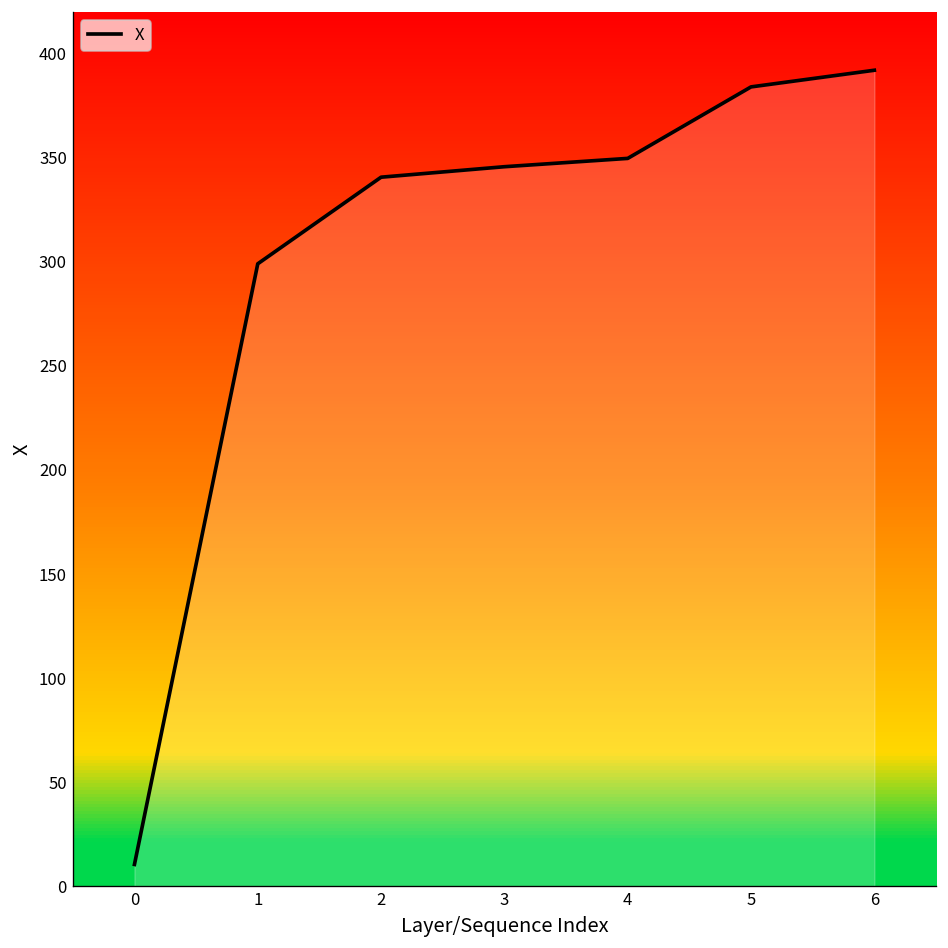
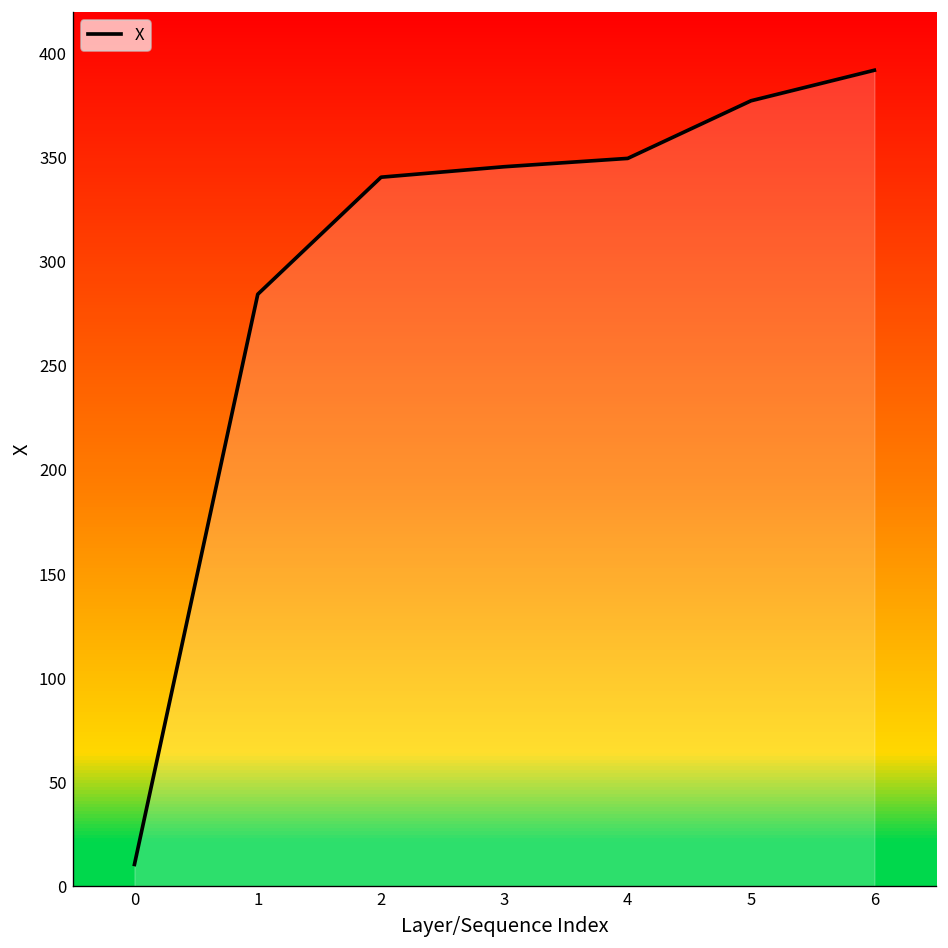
1: 299 -> 284
5: 384 -> 377
